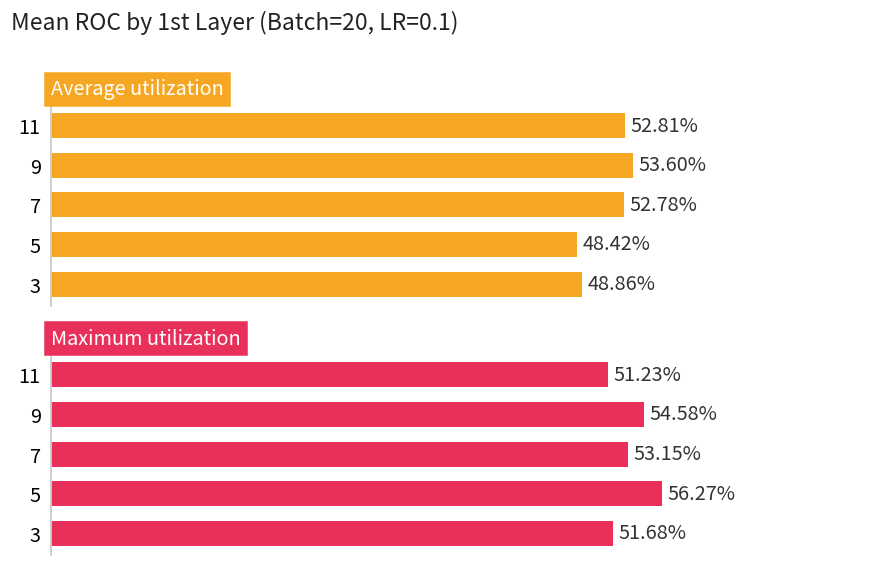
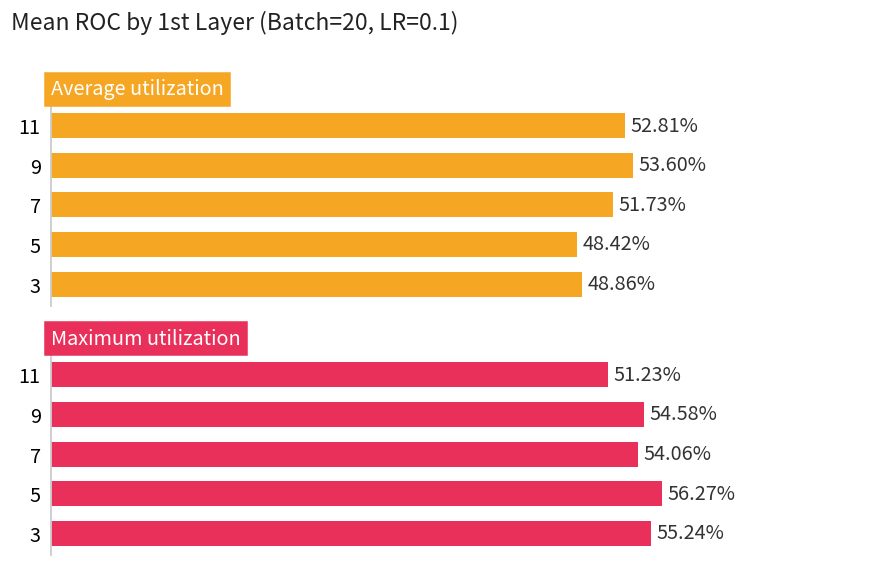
Average utilization, 7: 52.78% -> 51.73%
Maximum utilization, 7: 53.15% -> 54.06%
Maximum utilization, 3: 51.68% -> 55.24%
